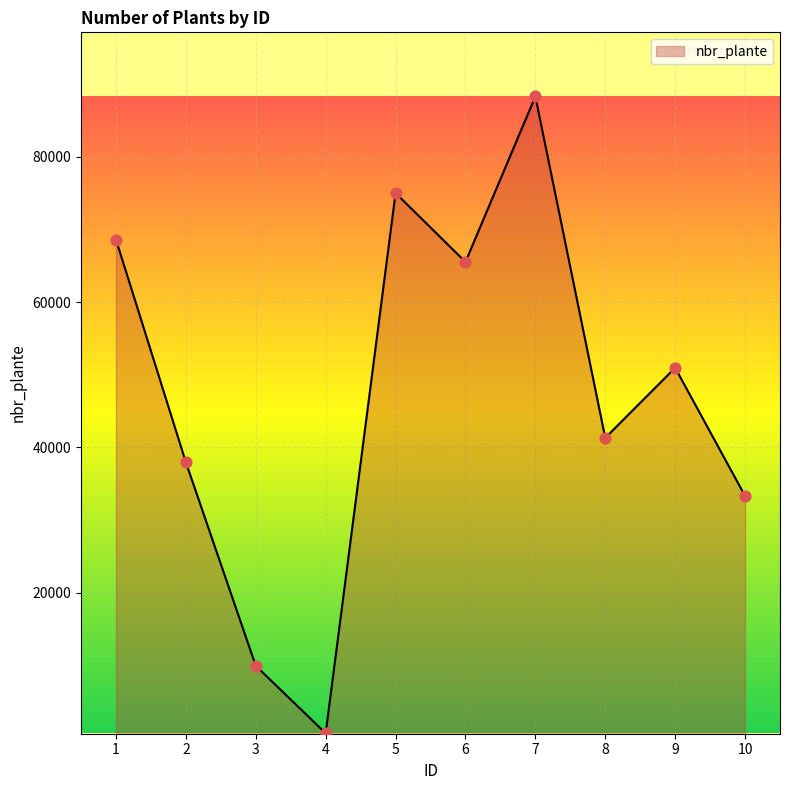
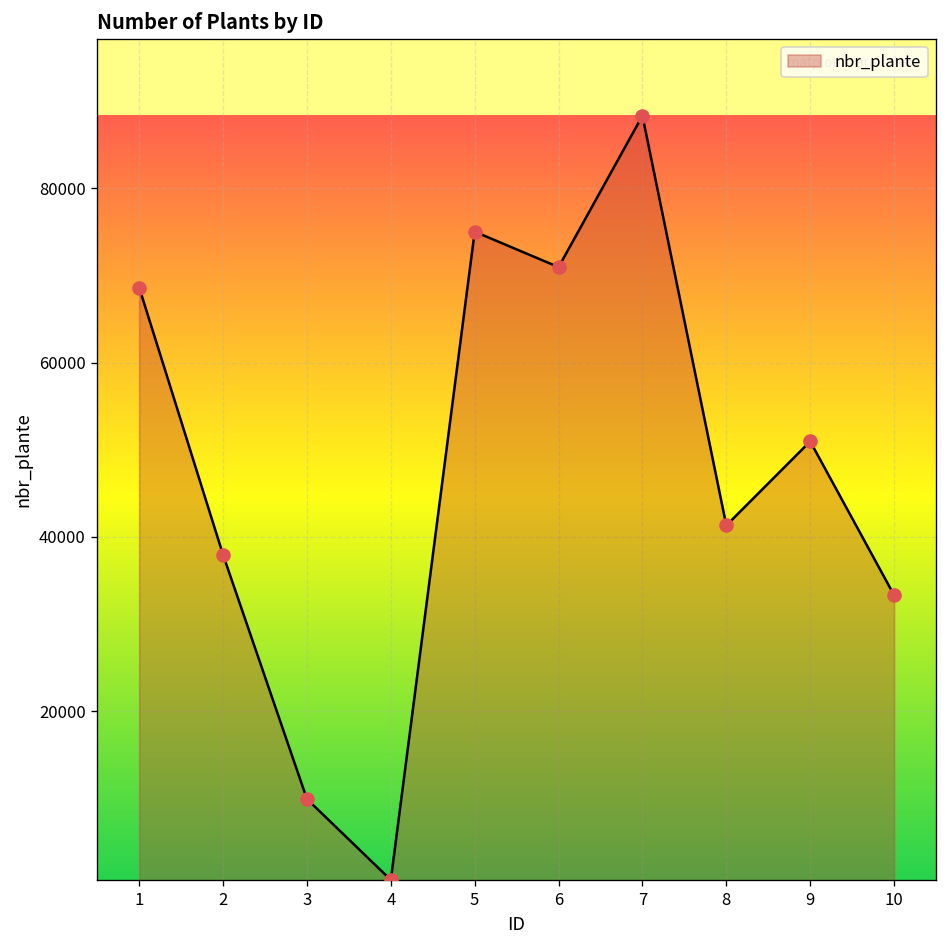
6: 66000 -> 71000
